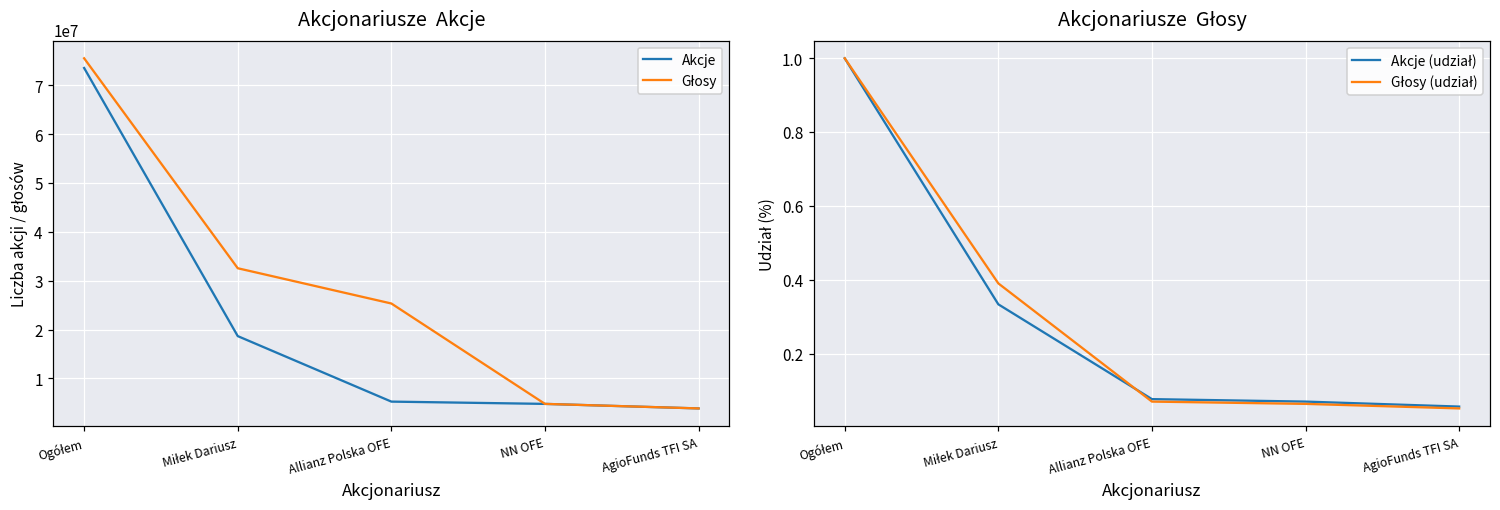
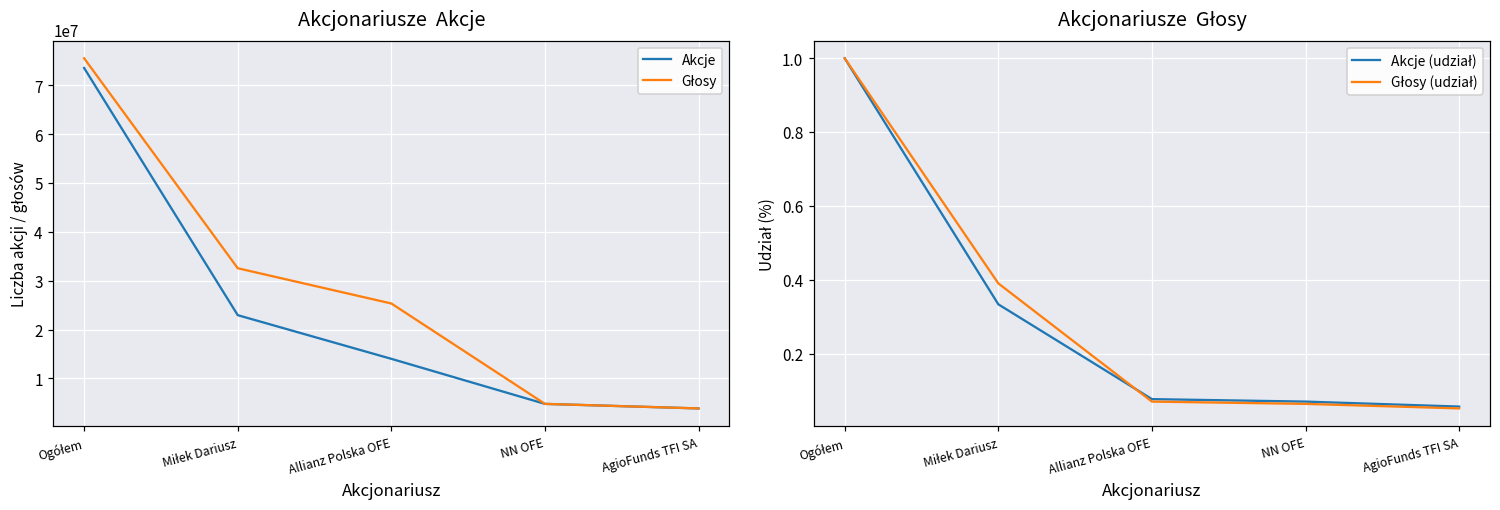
Akcjonariusze Akcje, Akcje, Miłek Dariusz: 19000000 -> 23000000
Akcjonariusze Akcje, Akcje, Allianz Polska OFE: 5000000 -> 14000000
